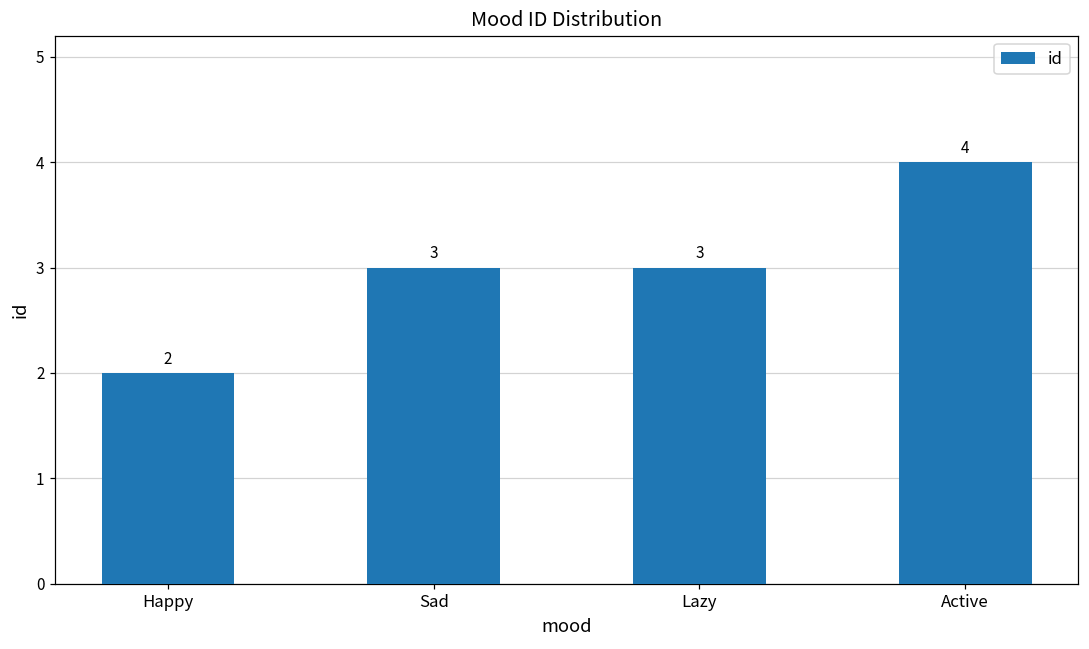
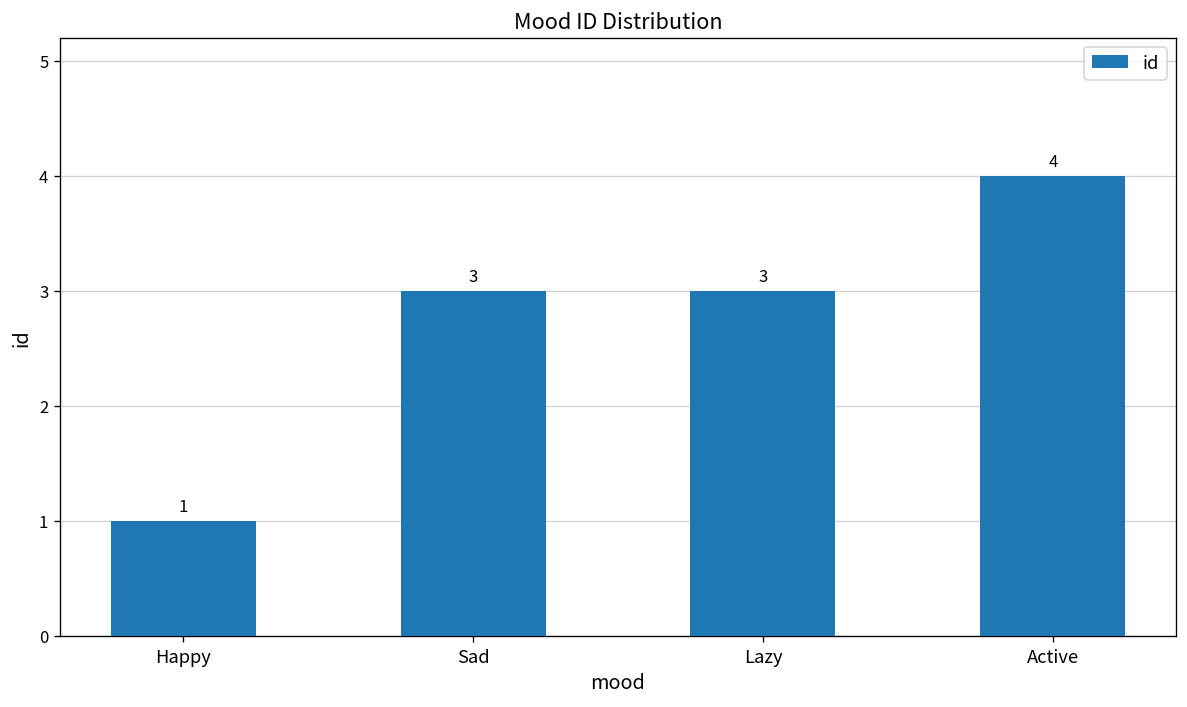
Happy: 2 -> 1
